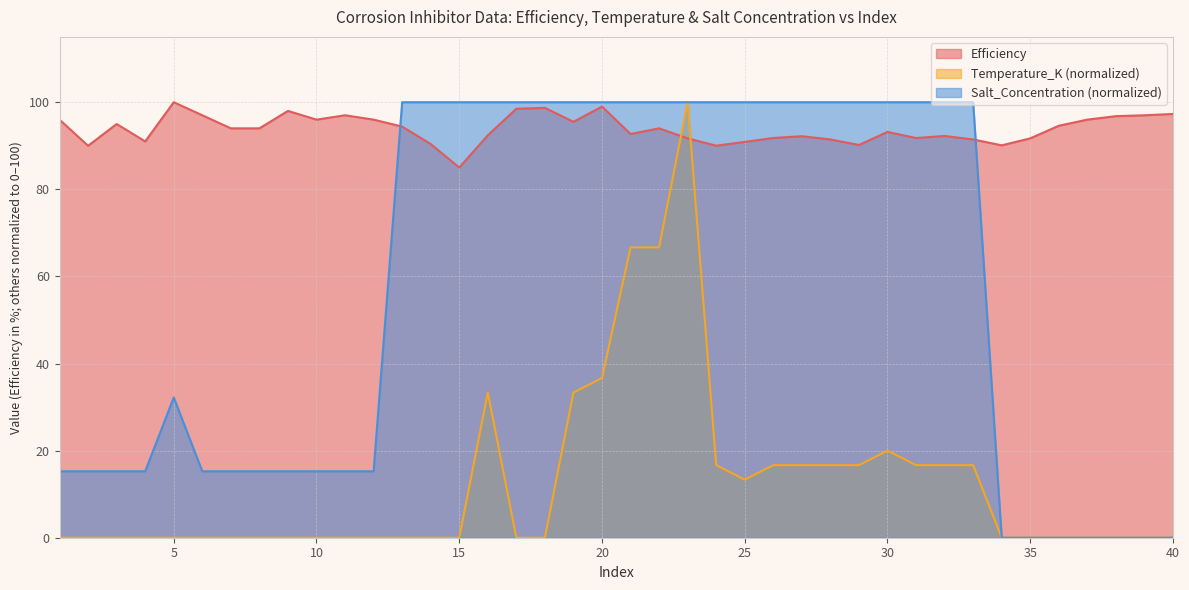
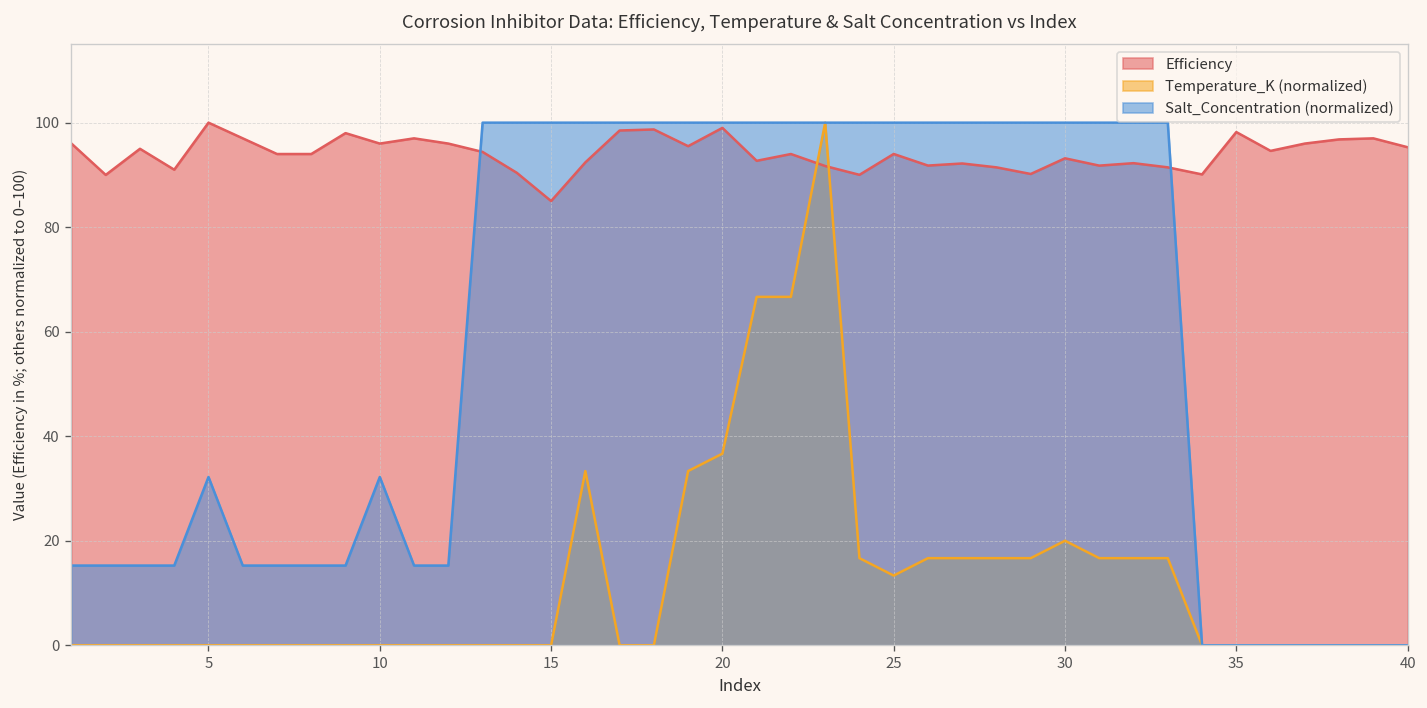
Salt_Concentration (normalized), 10: 15 -> 32
Efficiency, 25: 91 -> 94
Efficiency, 35: 92 -> 98
Efficiency, 40: 97 -> 95
